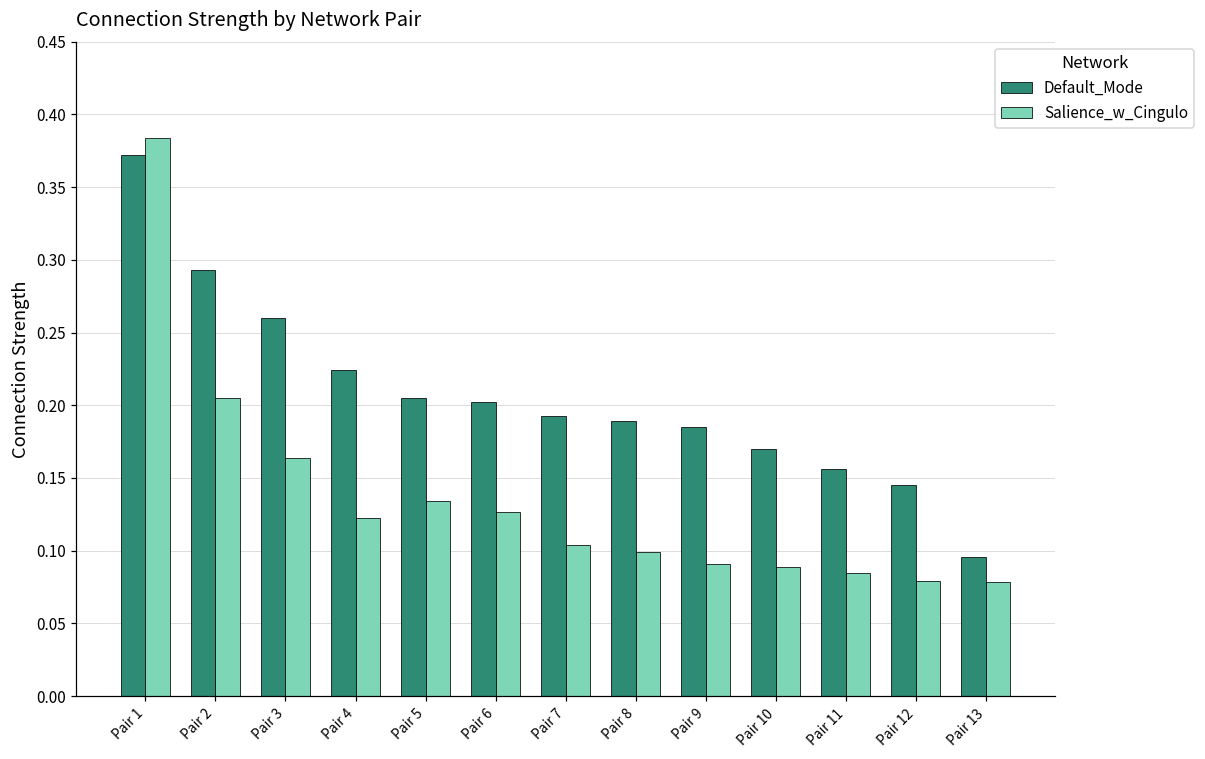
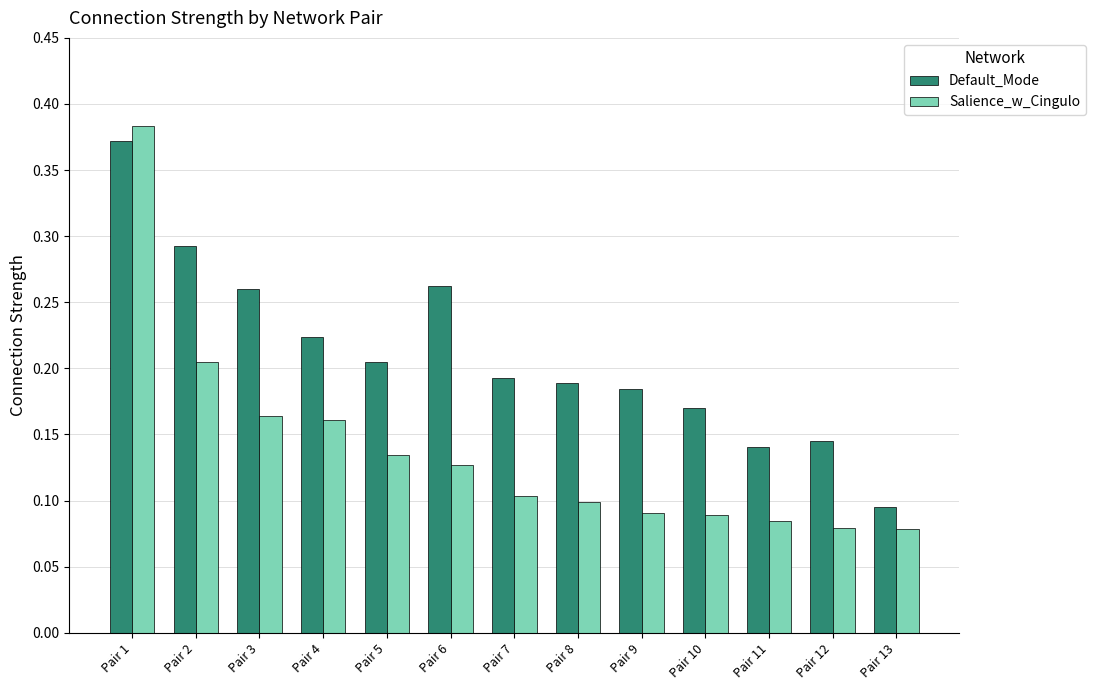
Salience_w_Cingulo, Pair 4: 0.123 -> 0.161
Default_Mode, Pair 6: 0.202 -> 0.262
Default_Mode, Pair 11: 0.156 -> 0.141
